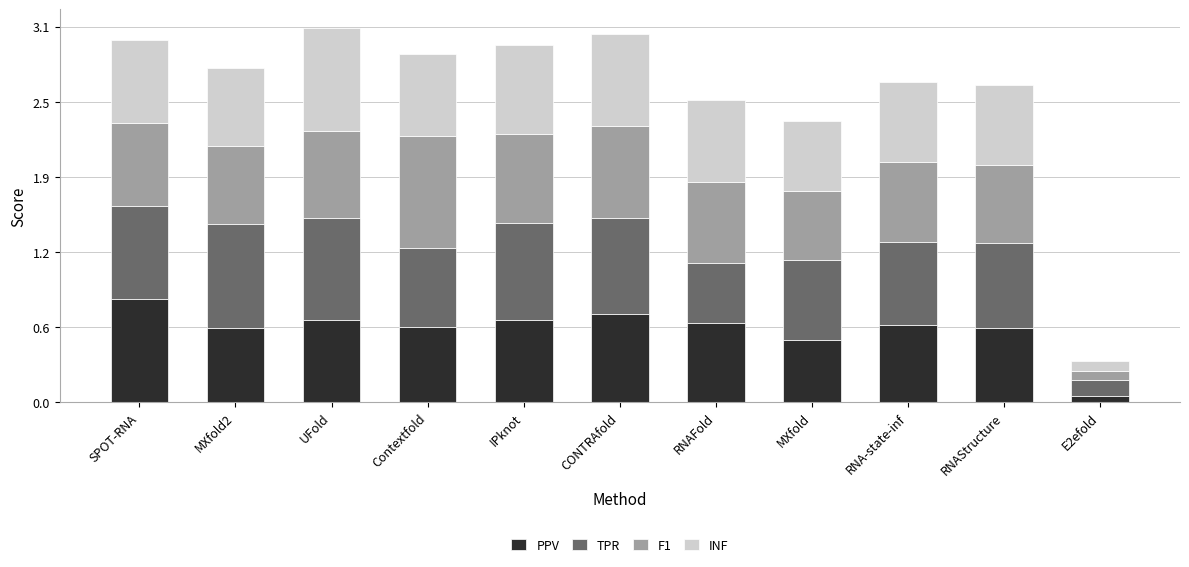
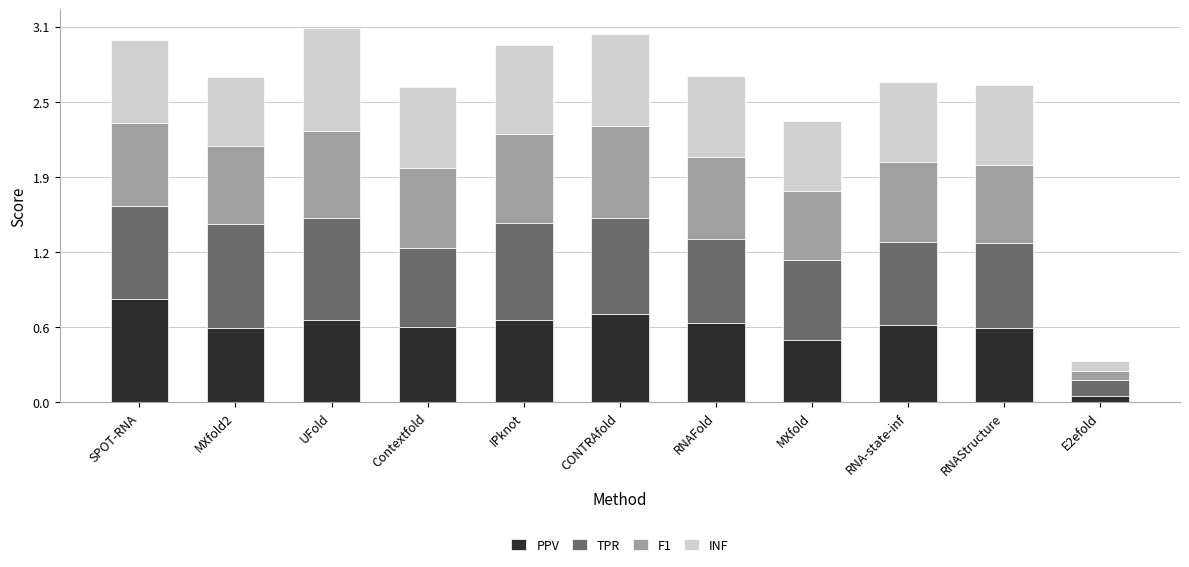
INF, MXfold2: 0.65 -> 0.57
F1, Contextfold: 0.93 -> 0.66
TPR, RNAFold: 0.5 -> 0.7
